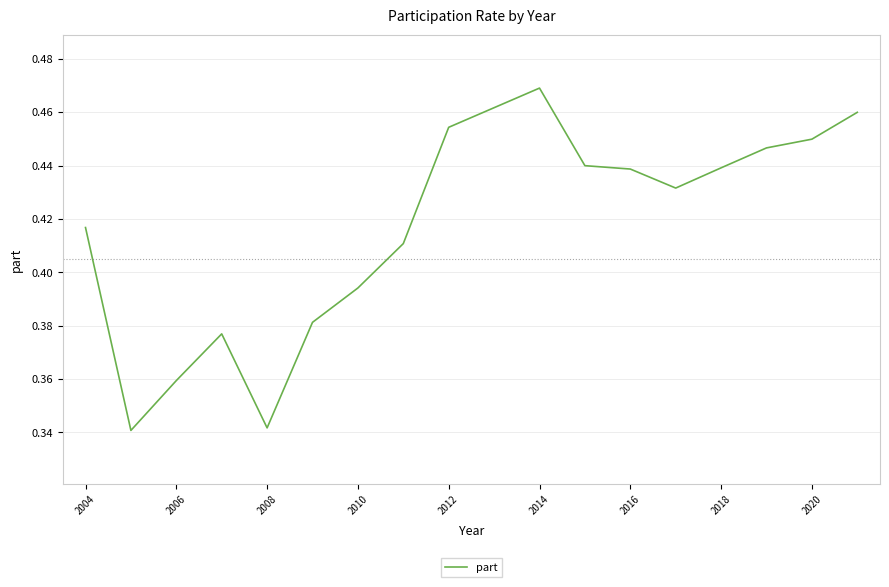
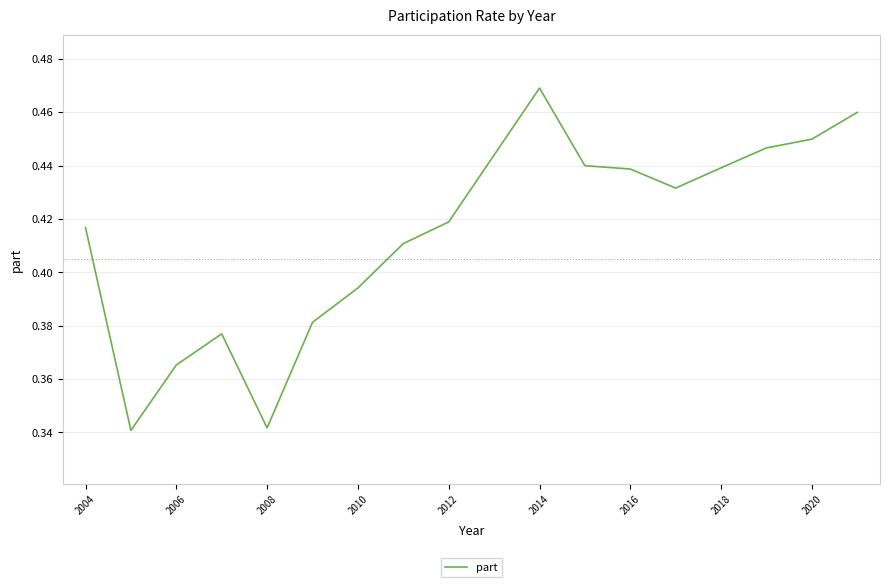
2006: 0.359 -> 0.365
2012: 0.454 -> 0.419
